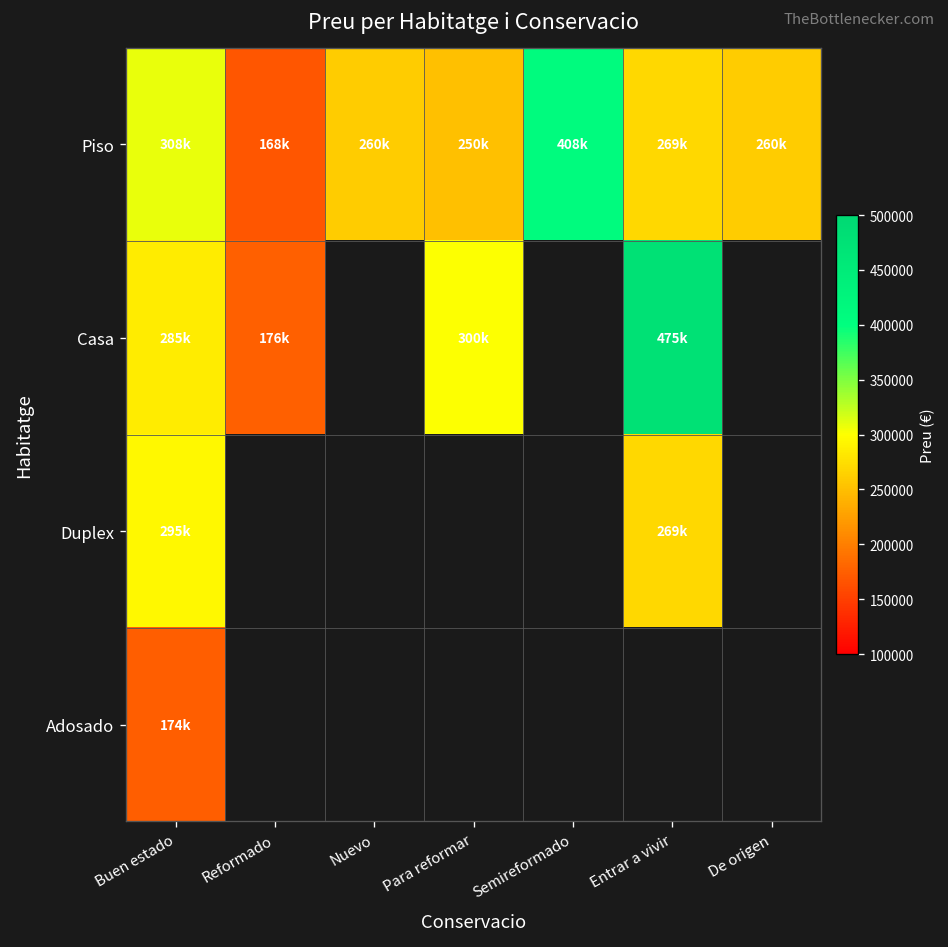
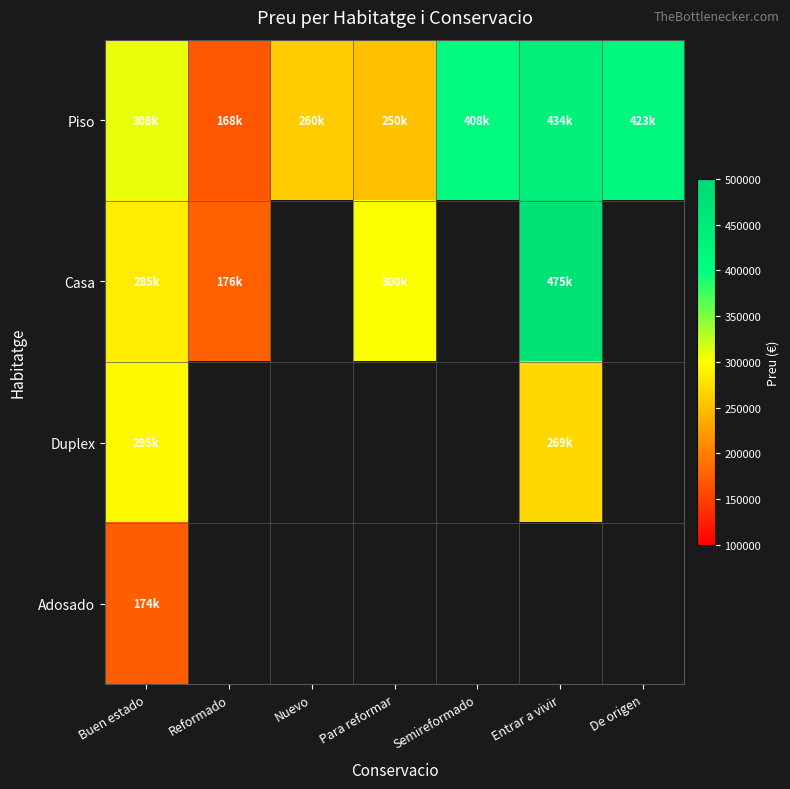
Piso, Entrar a vivir: 269k -> 434k
Piso, De origen: 260k -> 423k
